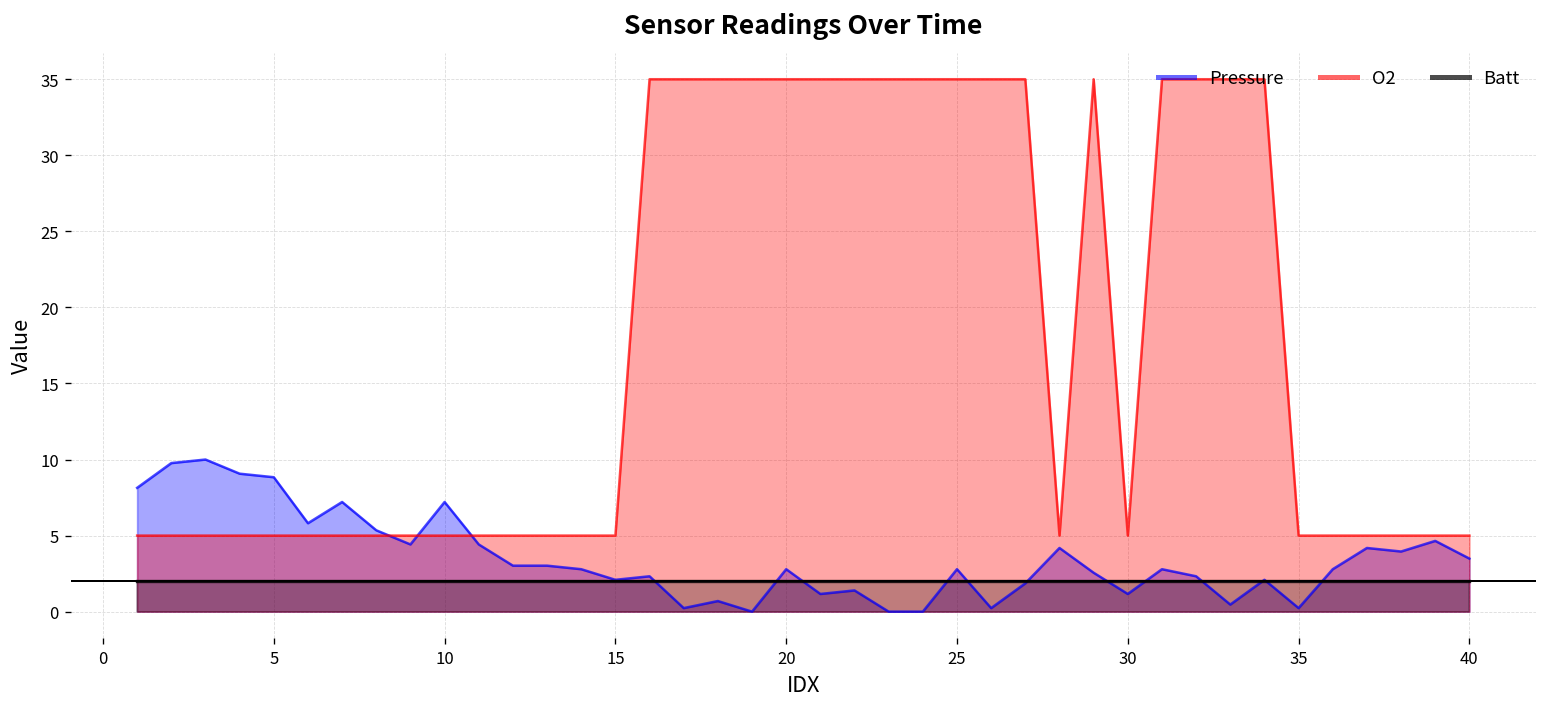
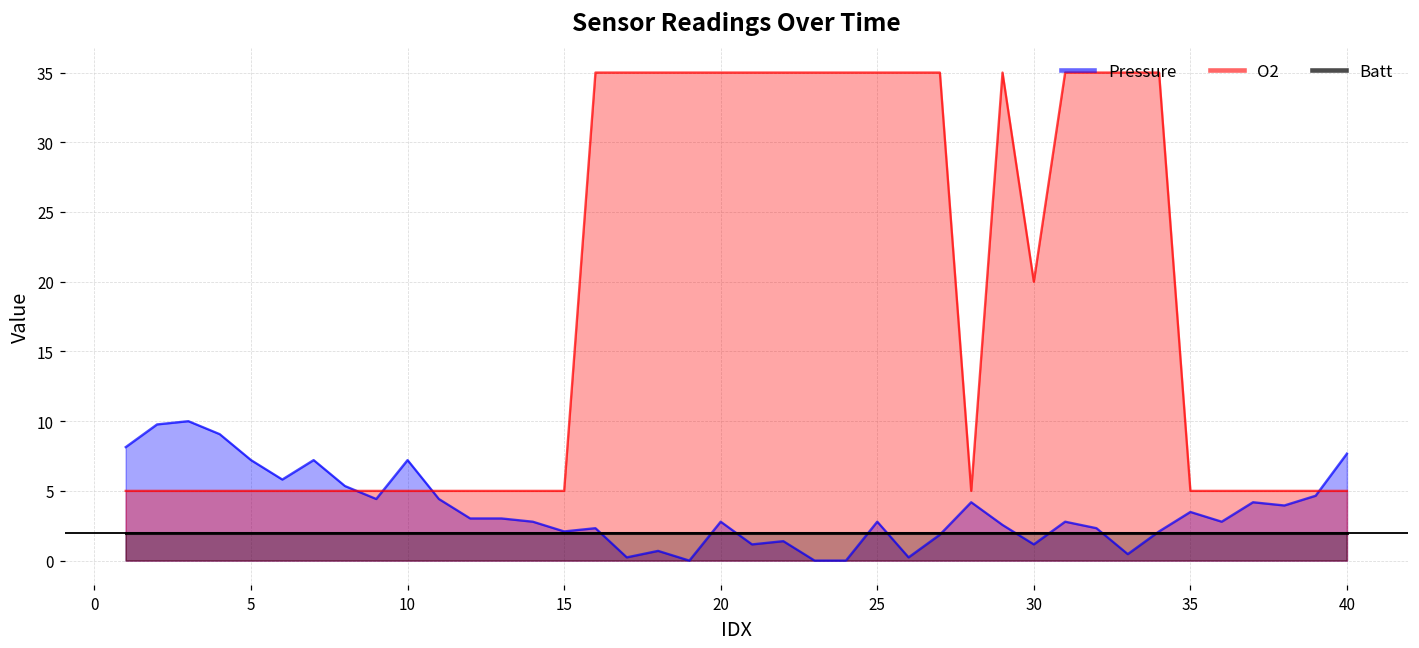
Pressure, 5: 8.8 -> 7.2
O2, 30: 5.0 -> 20.0
Pressure, 35: 0.2 -> 3.5
Pressure, 40: 3.5 -> 7.7
